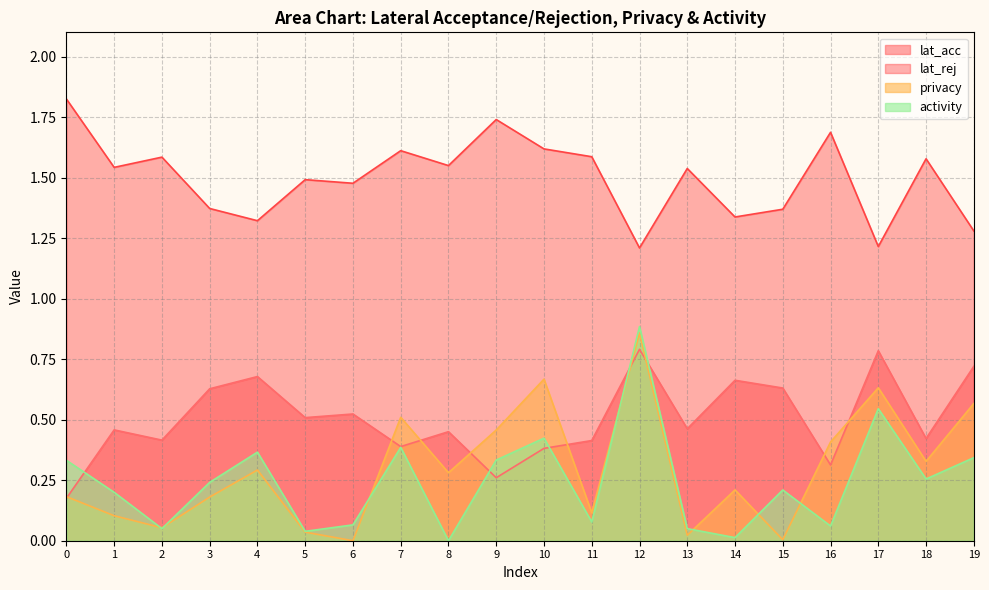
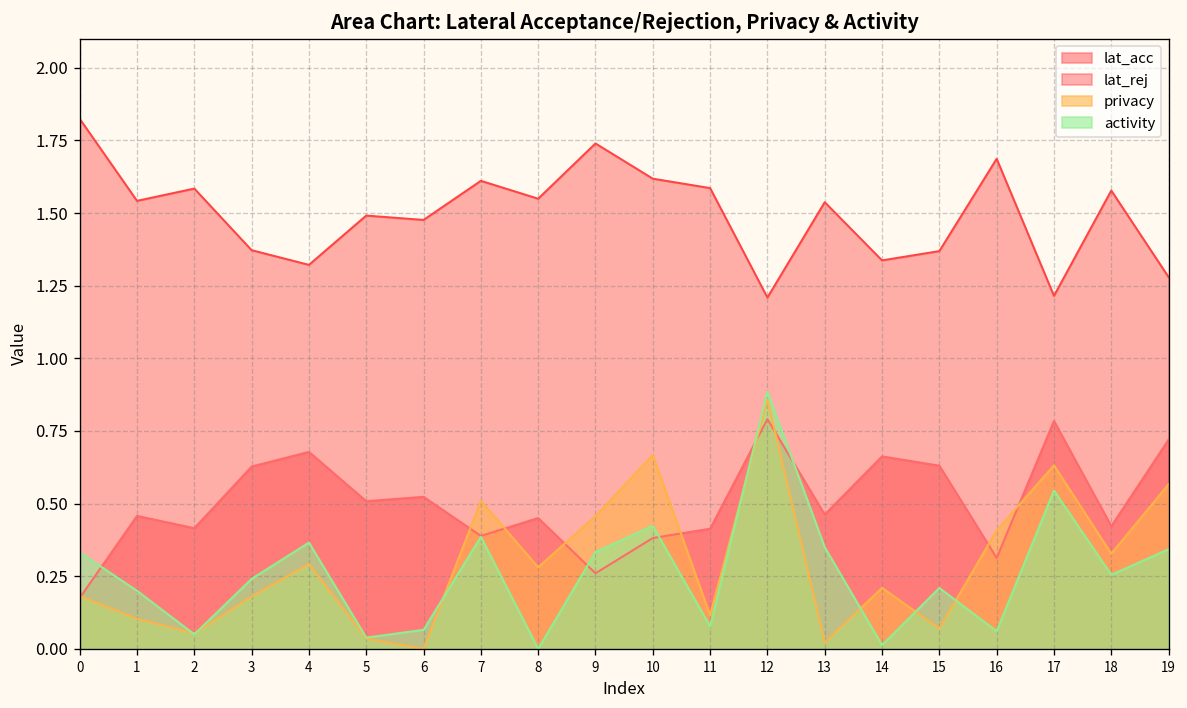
activity, 13: 0.05 -> 0.35
privacy, 15: 0.00 -> 0.07
